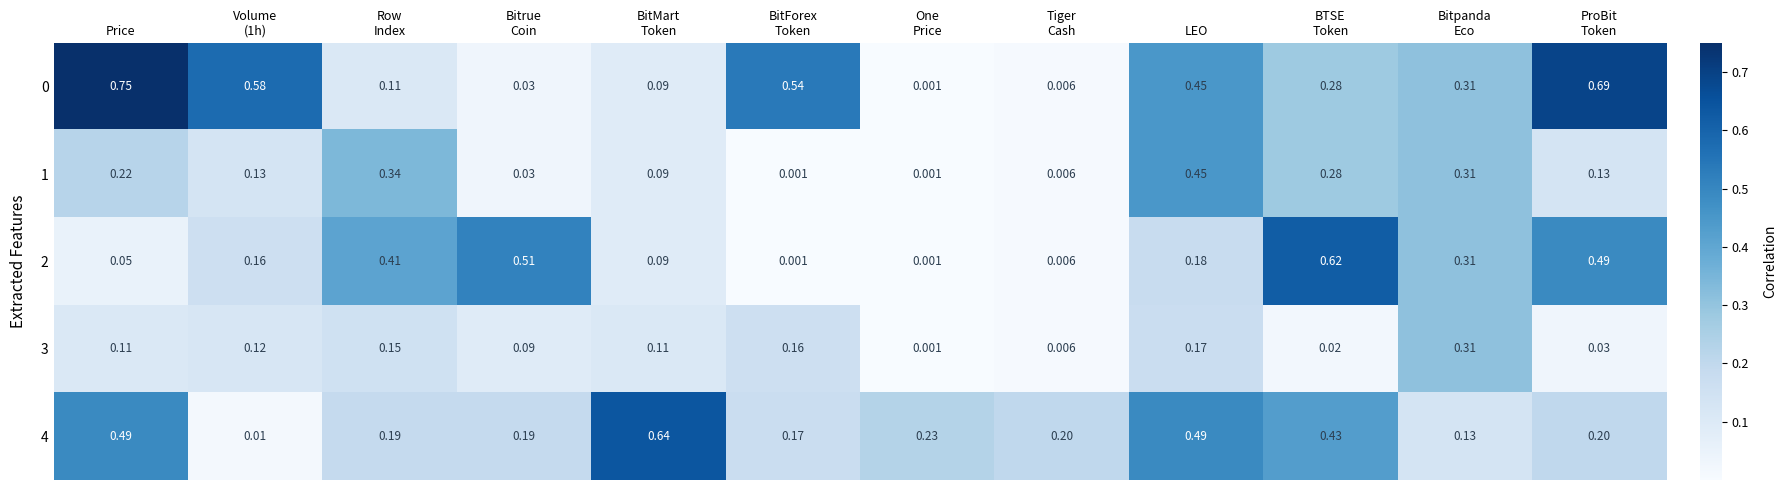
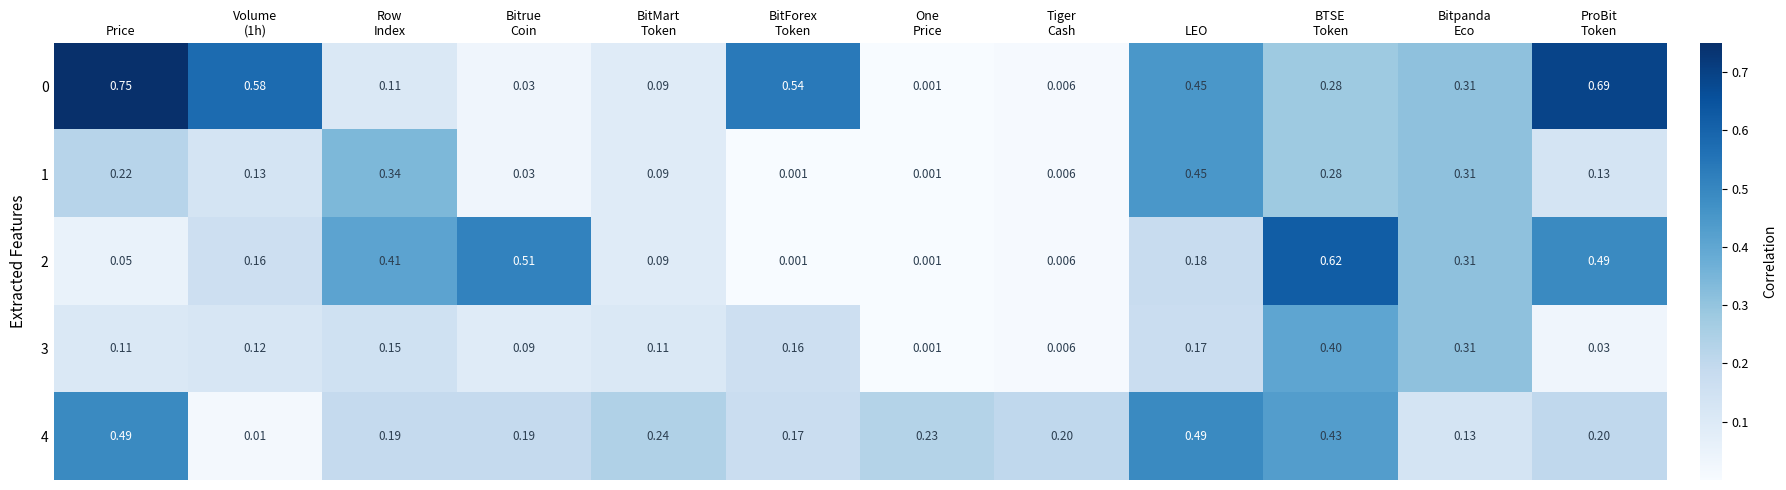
3, BTSE Token: 0.02 -> 0.40
4, BitMart Token: 0.64 -> 0.24
